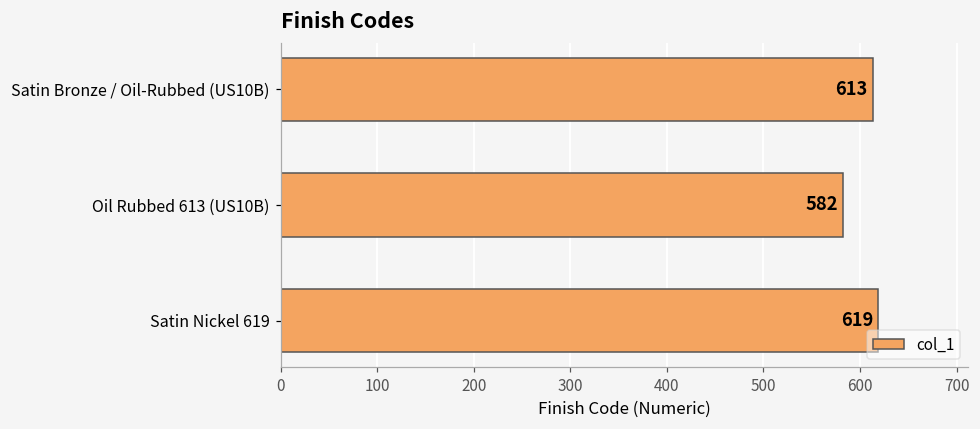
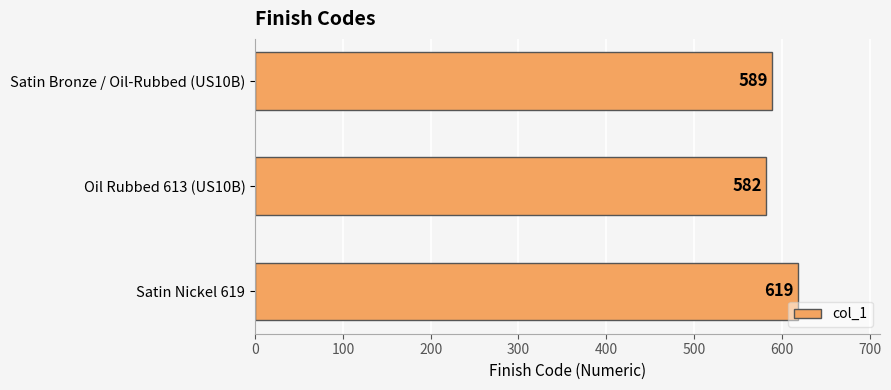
Satin Bronze / Oil-Rubbed (US10B): 613 -> 589
